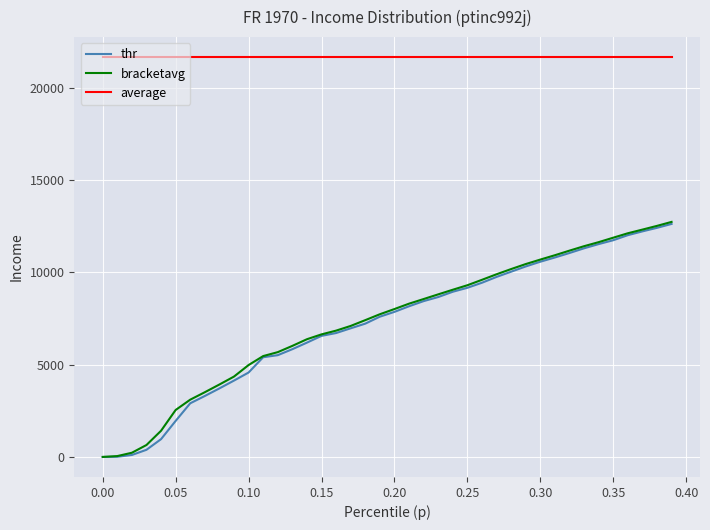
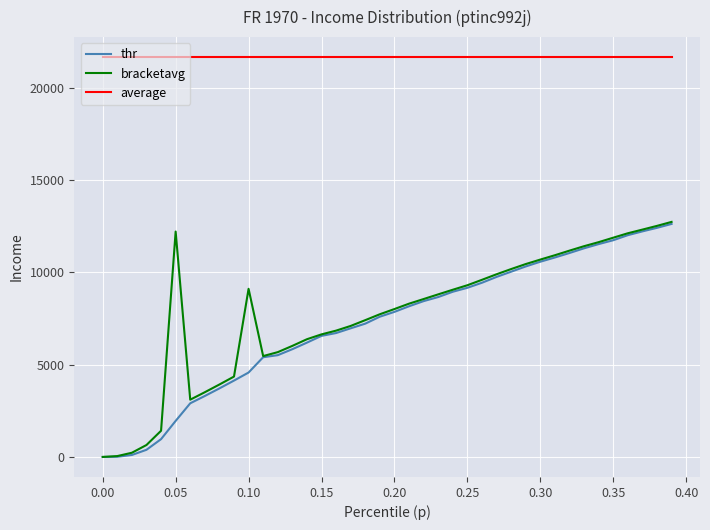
bracketavg, 0.05: 2500 -> 12200
bracketavg, 0.10: 5000 -> 9100
